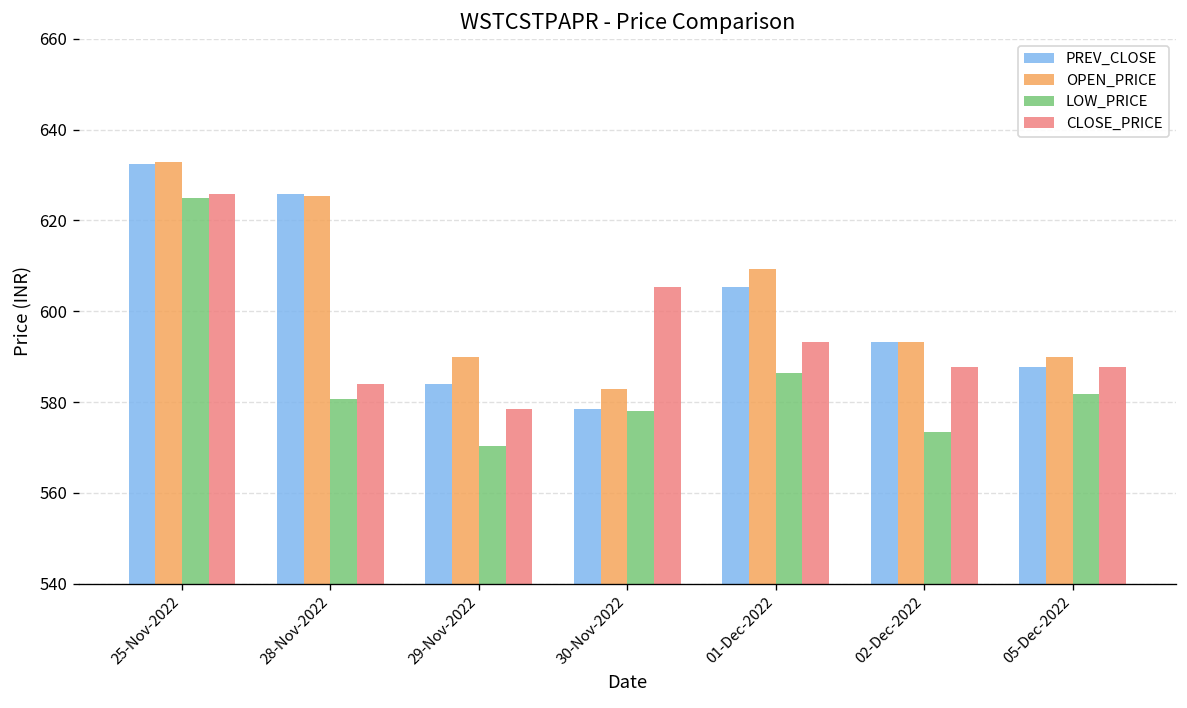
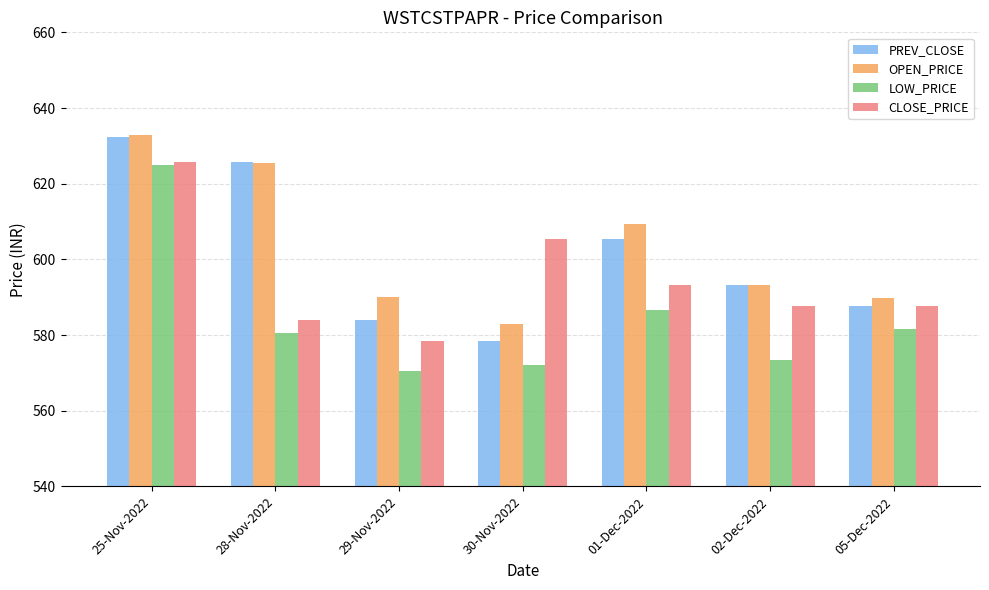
LOW_PRICE, 30-Nov-2022: 578 -> 572
